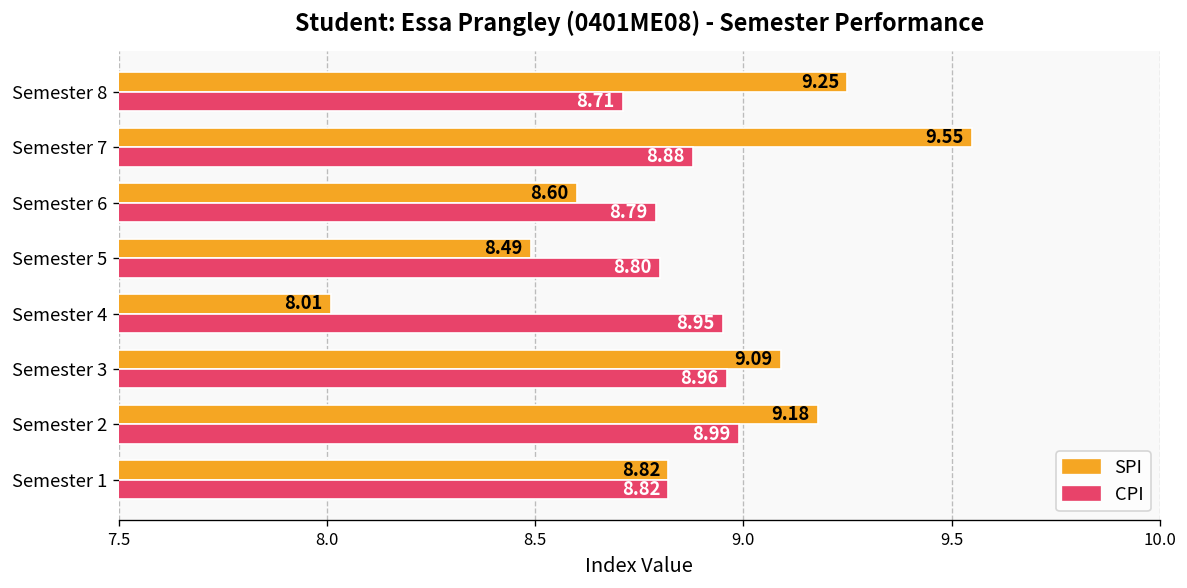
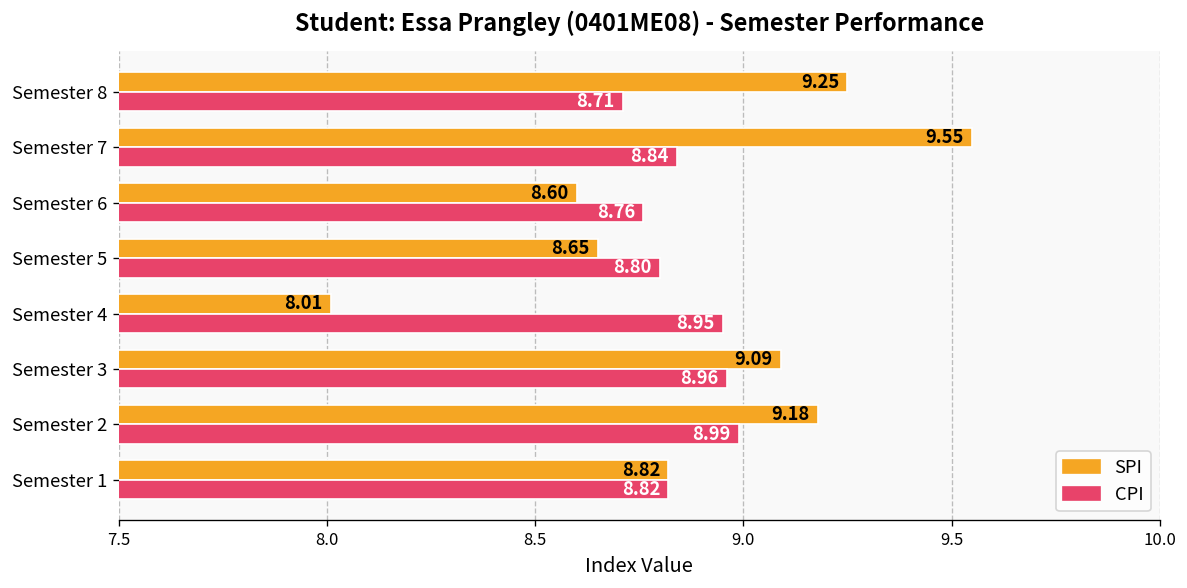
CPI, Semester 7: 8.88 -> 8.84
CPI, Semester 6: 8.79 -> 8.76
SPI, Semester 5: 8.49 -> 8.65
